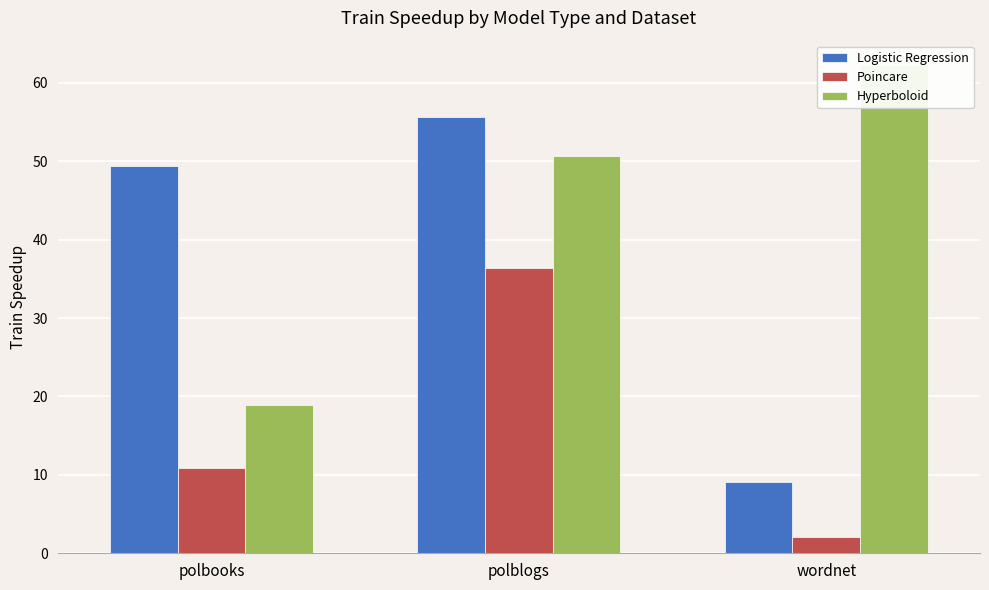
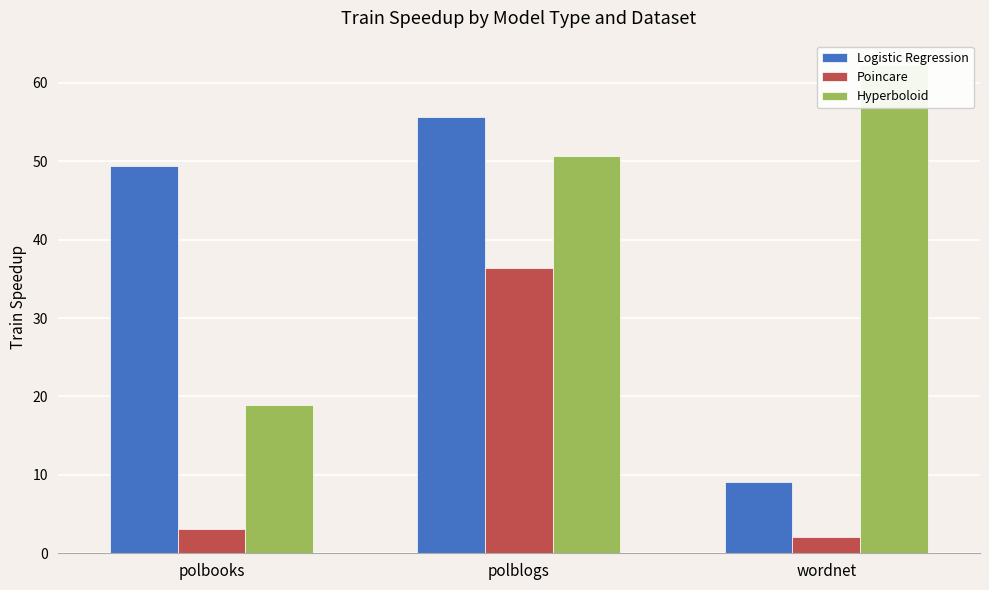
Poincare, polbooks: 11 -> 3
